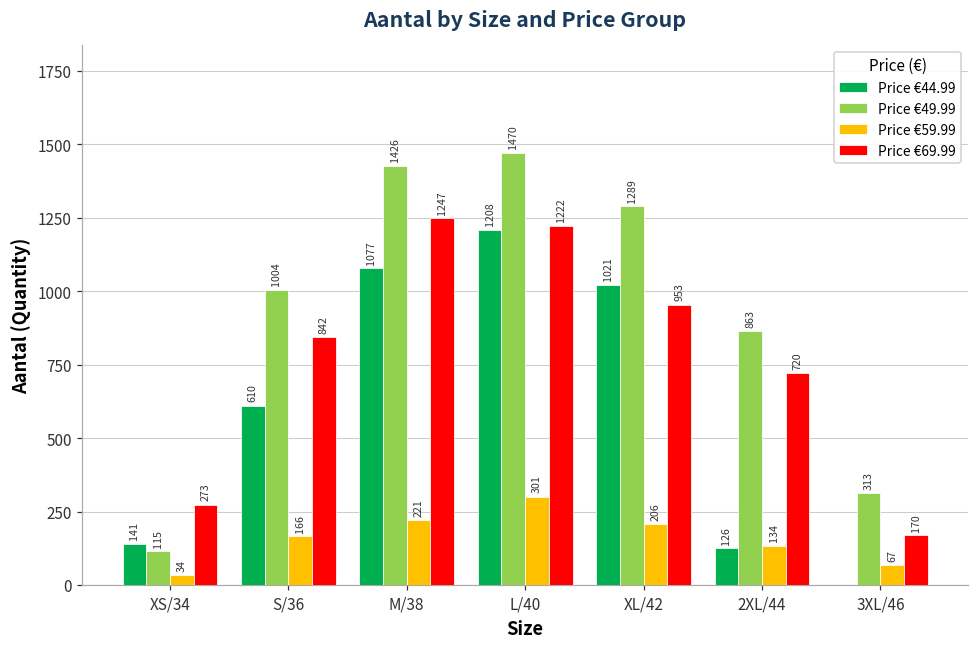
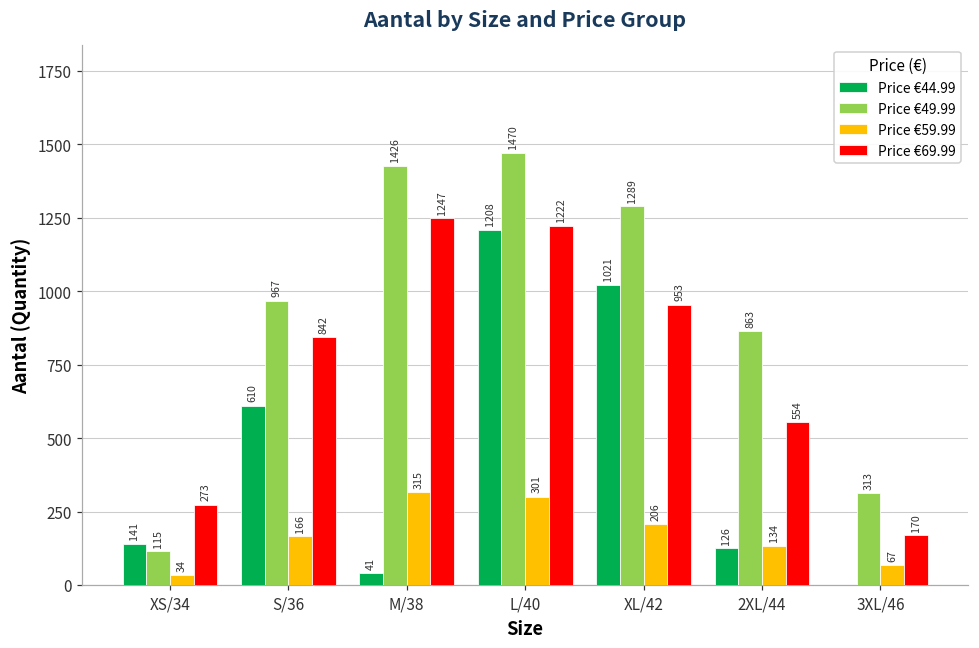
Price €49.99, S/36: 1004 -> 967
Price €44.99, M/38: 1077 -> 41
Price €59.99, M/38: 221 -> 315
Price €69.99, 2XL/44: 720 -> 554
